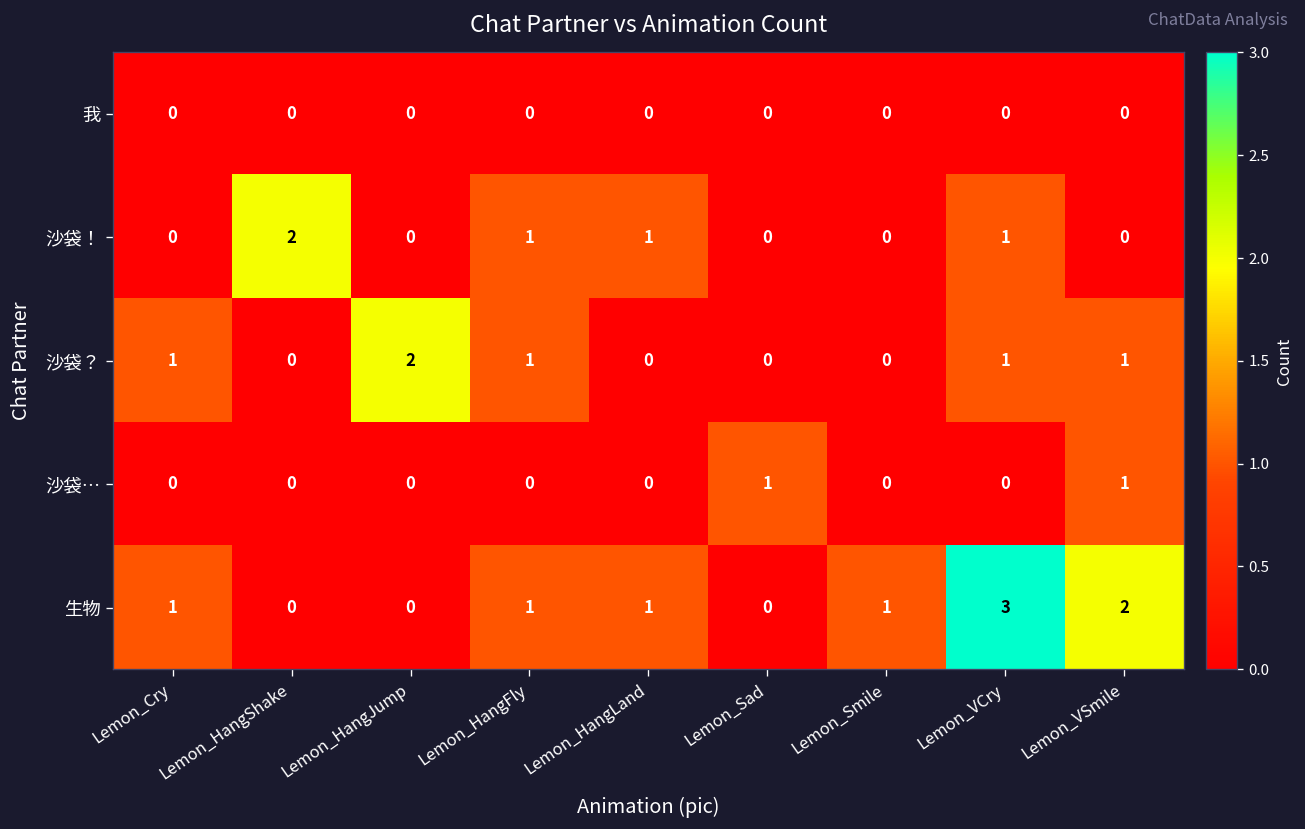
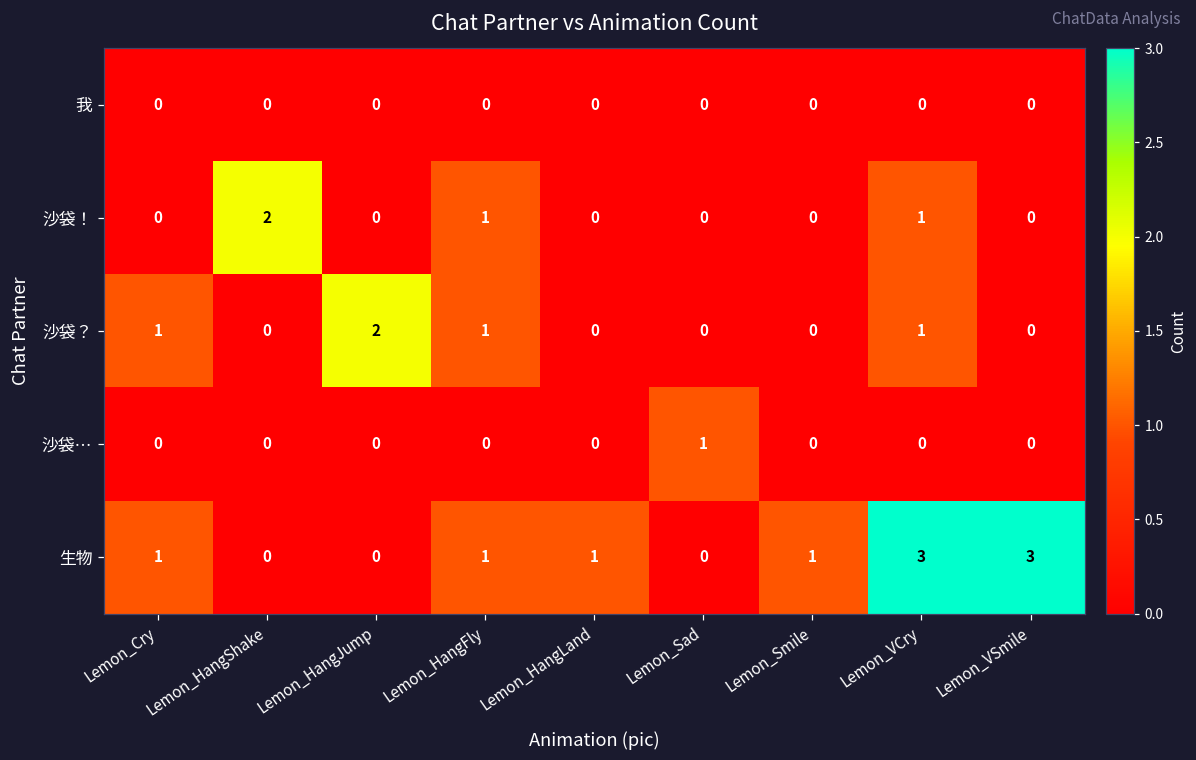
沙袋！, Lemon_HangLand: 1 -> 0
沙袋？, Lemon_VSmile: 1 -> 0
沙袋…, Lemon_VSmile: 1 -> 0
生物, Lemon_VSmile: 2 -> 3
